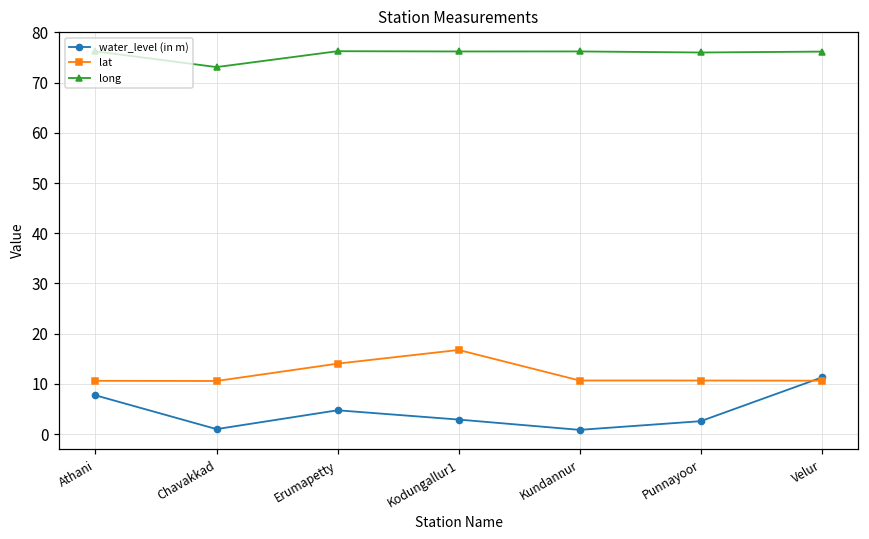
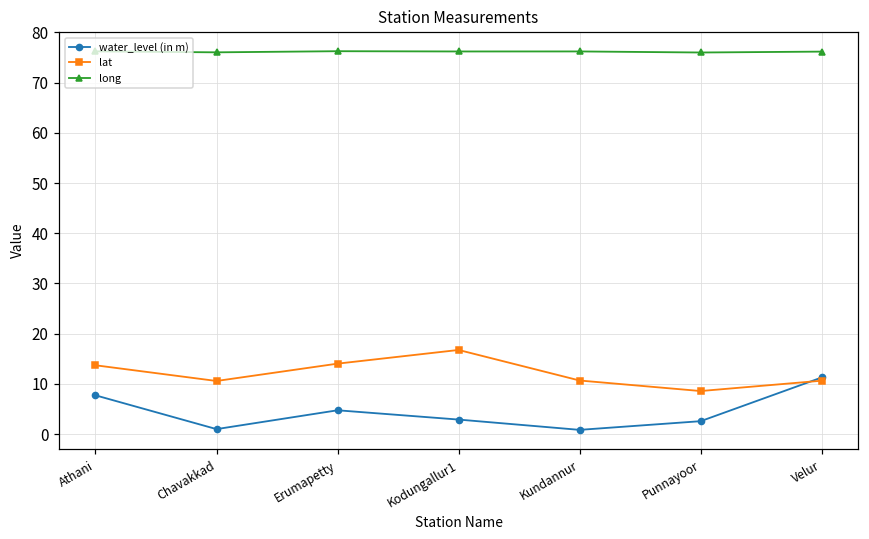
lat, Athani: 11 -> 14
long, Chavakkad: 73 -> 76
lat, Punnayoor: 11 -> 9
